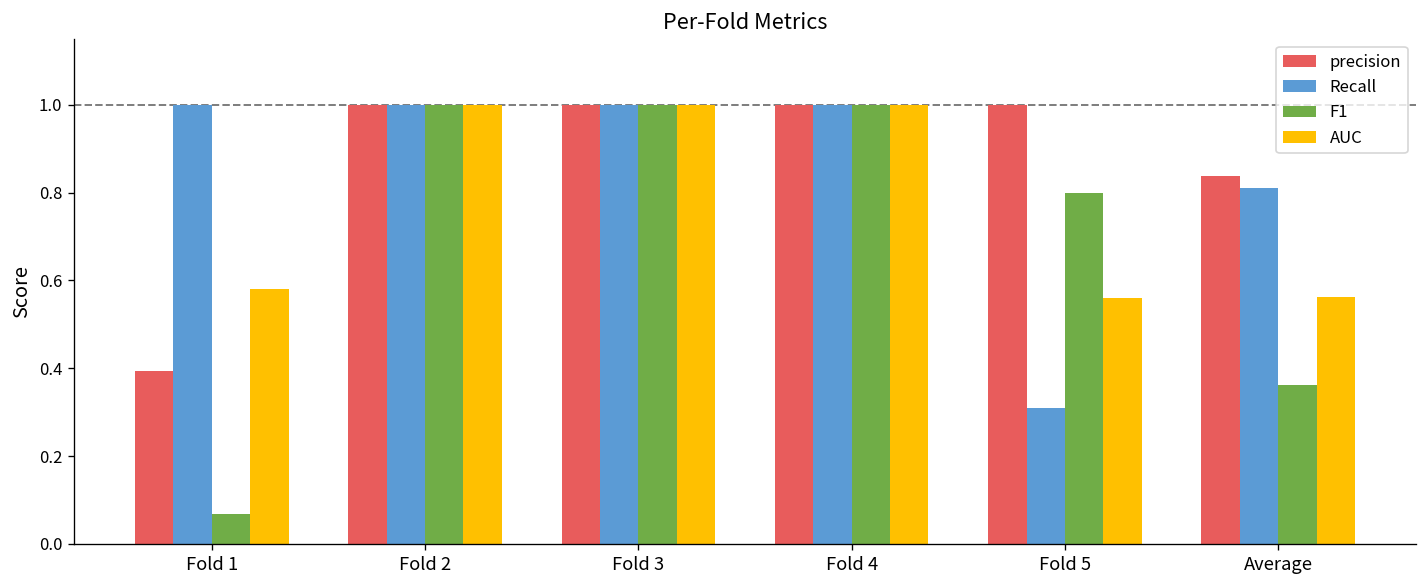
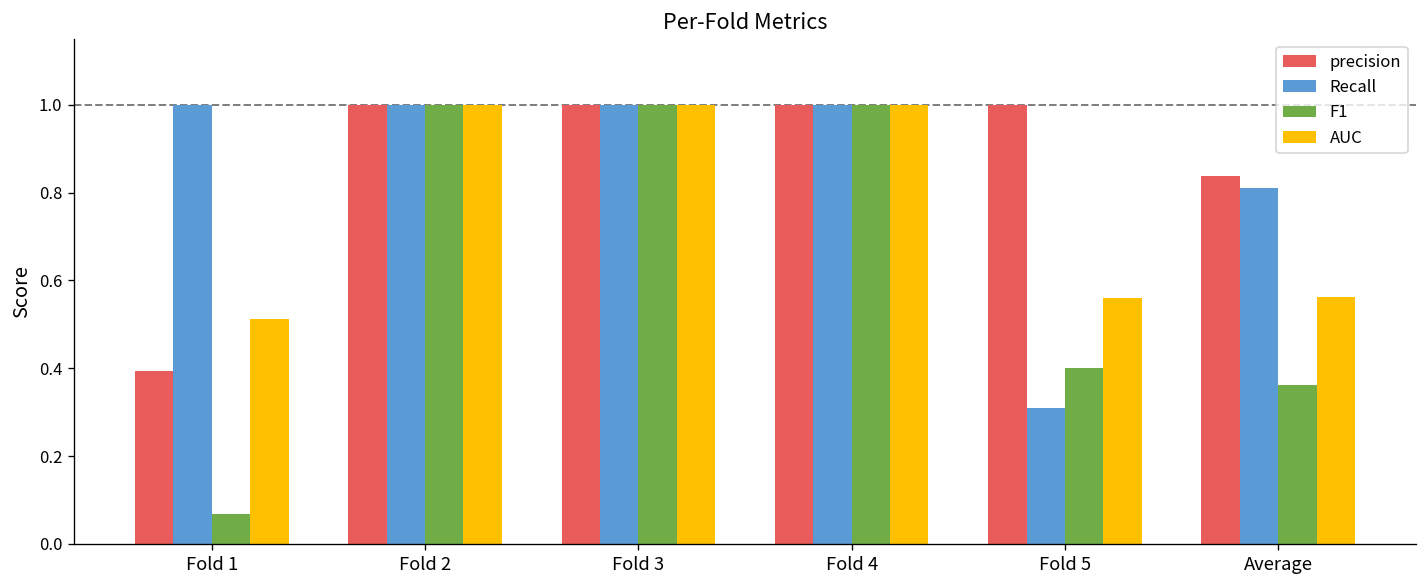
AUC, Fold 1: 0.58 -> 0.51
F1, Fold 5: 0.8 -> 0.4
